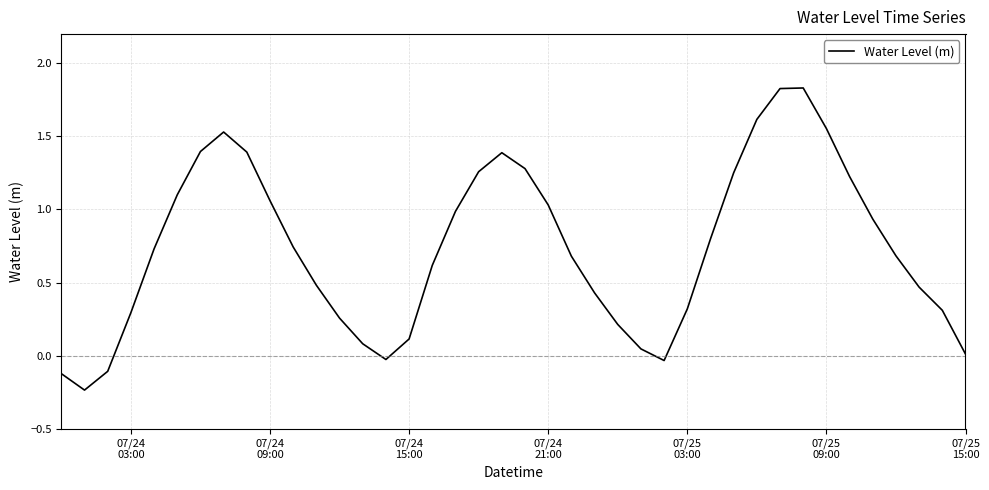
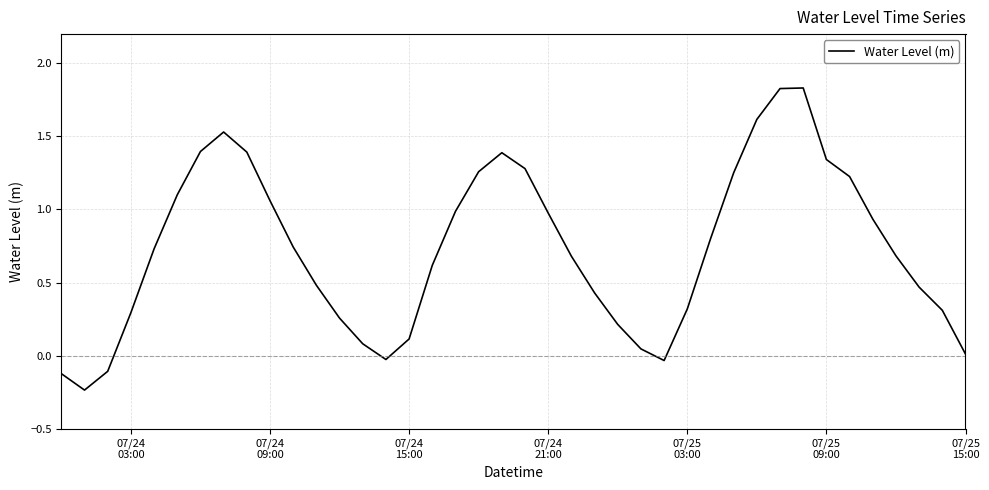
07/24 21:00: 1.03 -> 0.98
07/25 09:00: 1.55 -> 1.34
